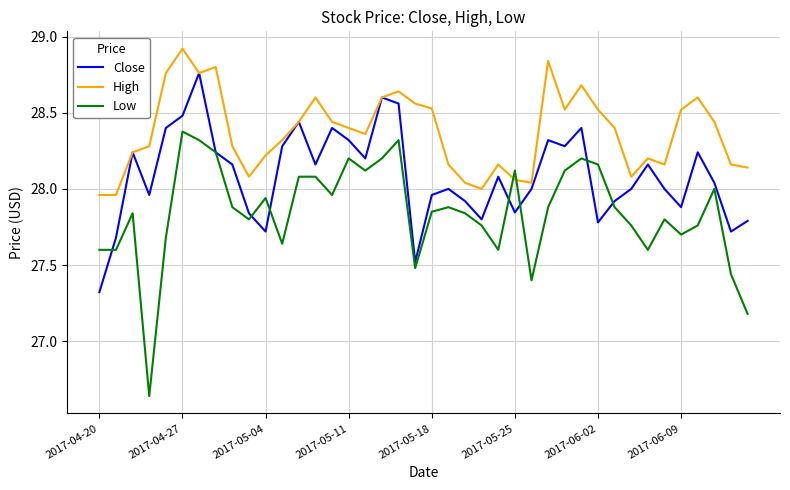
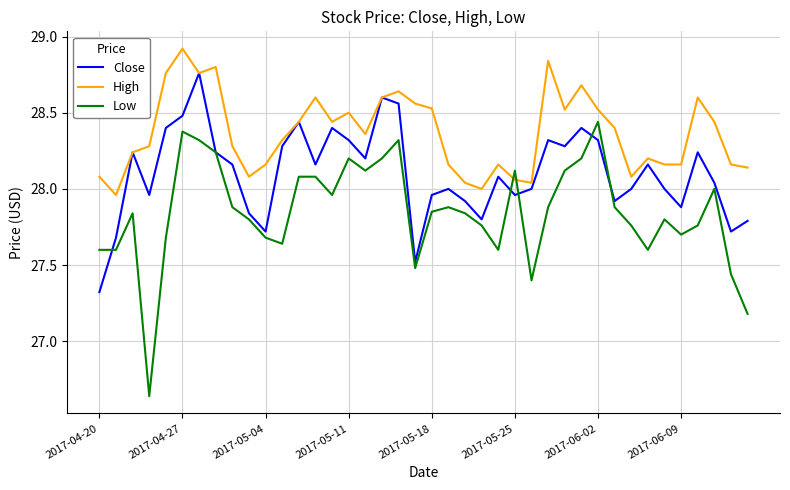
High, 2017-04-20: 27.96 -> 28.08
High, 2017-05-04: 28.22 -> 28.16
Low, 2017-05-04: 27.94 -> 27.68
High, 2017-05-11: 28.4 -> 28.5
Close, 2017-05-25: 27.85 -> 27.96
Close, 2017-06-02: 27.78 -> 28.32
Low, 2017-06-02: 28.16 -> 28.44
High, 2017-06-09: 28.52 -> 28.16
